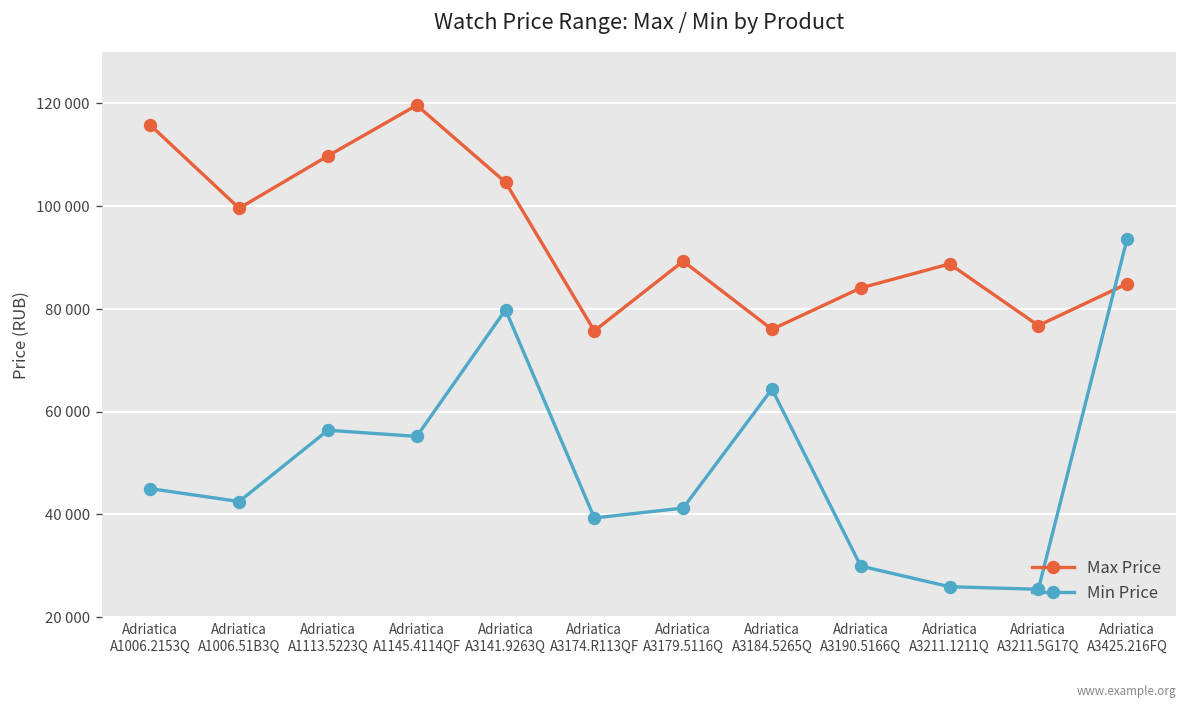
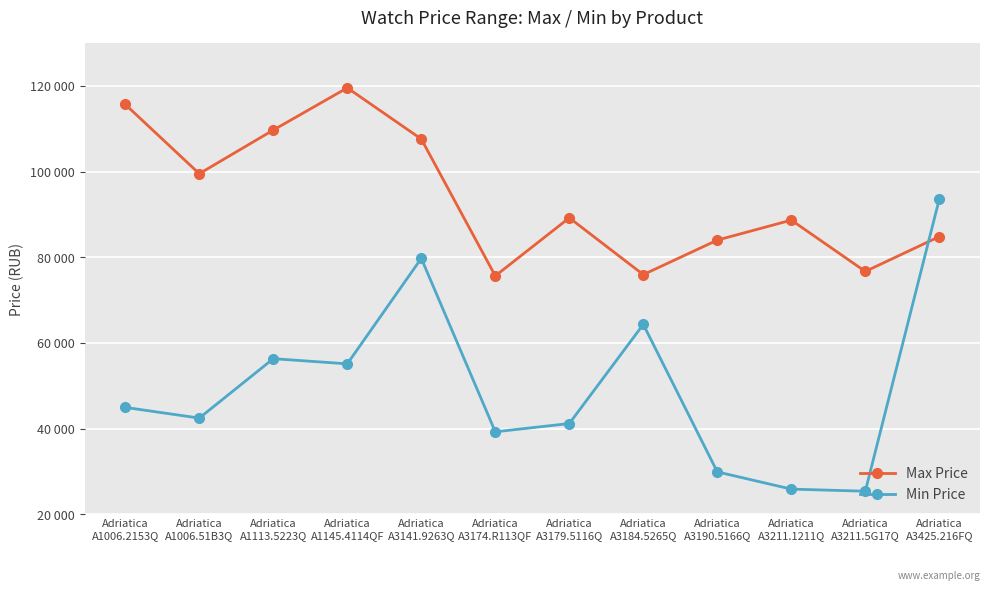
Max Price, Adriatica A3141.9263Q: 105000 -> 108000
